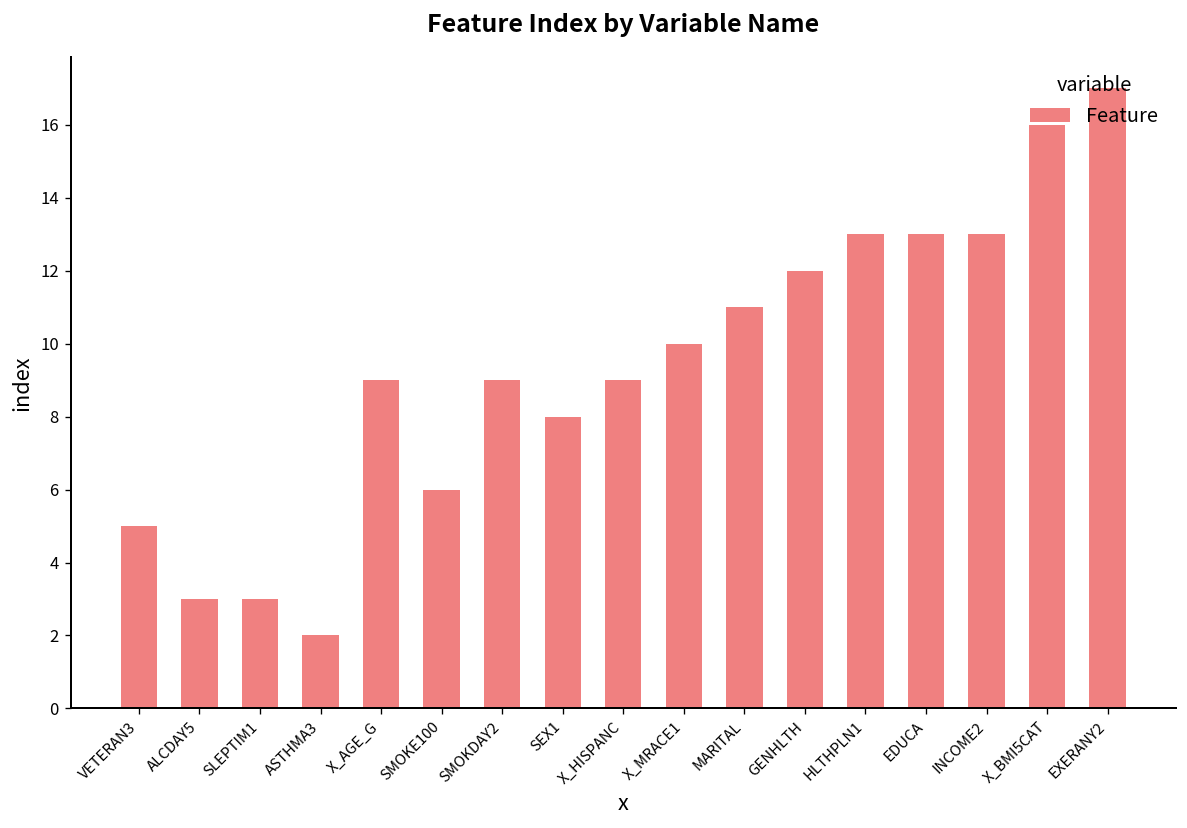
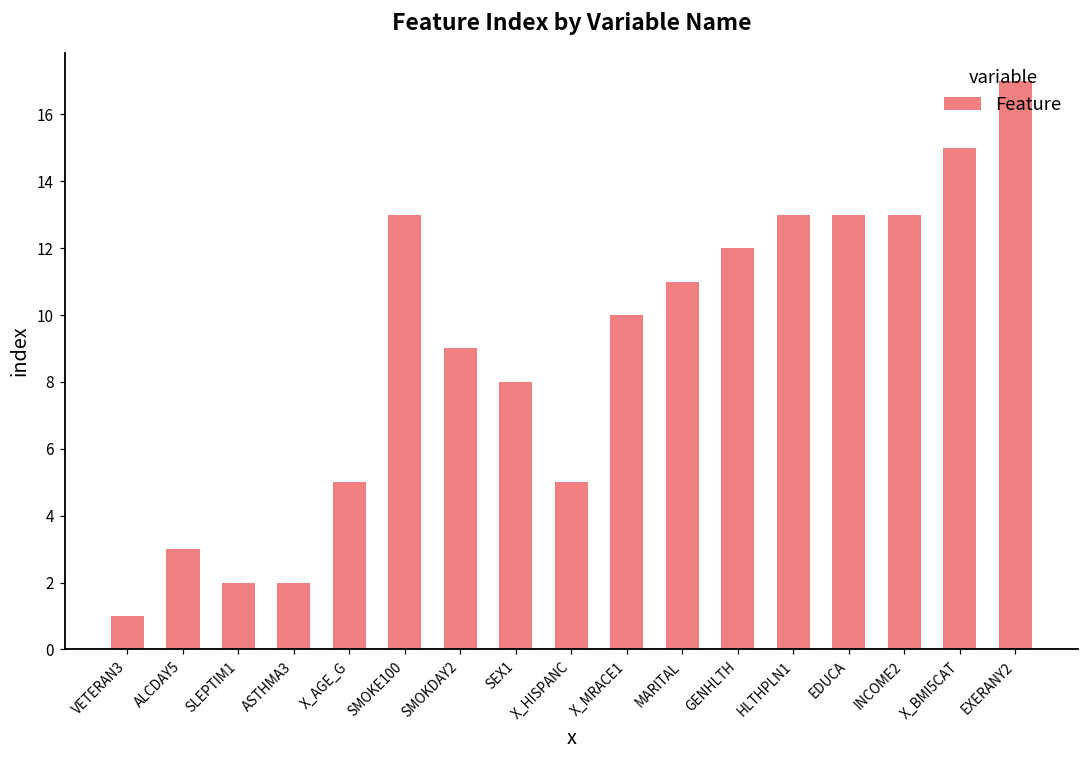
VETERAN3: 5 -> 1
SLEPTIM1: 3 -> 2
X_AGE_G: 9 -> 5
SMOKE100: 6 -> 13
X_HISPANC: 9 -> 5
X_BMI5CAT: 16 -> 15
